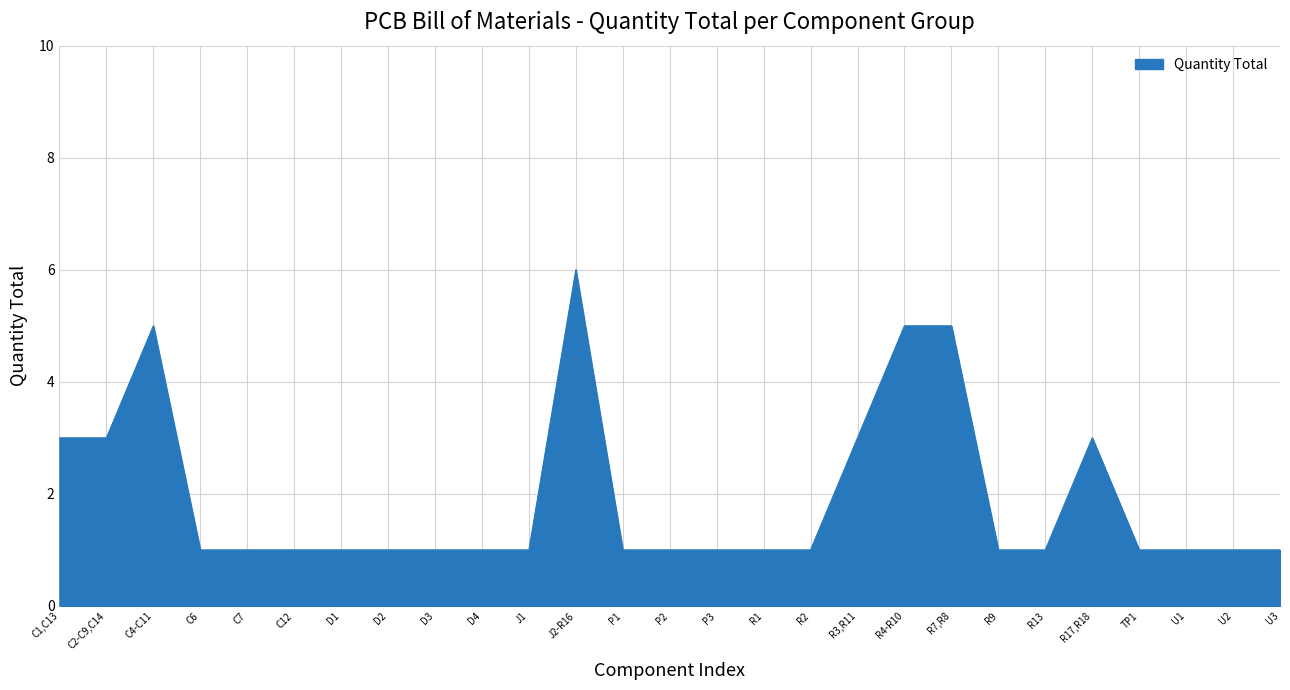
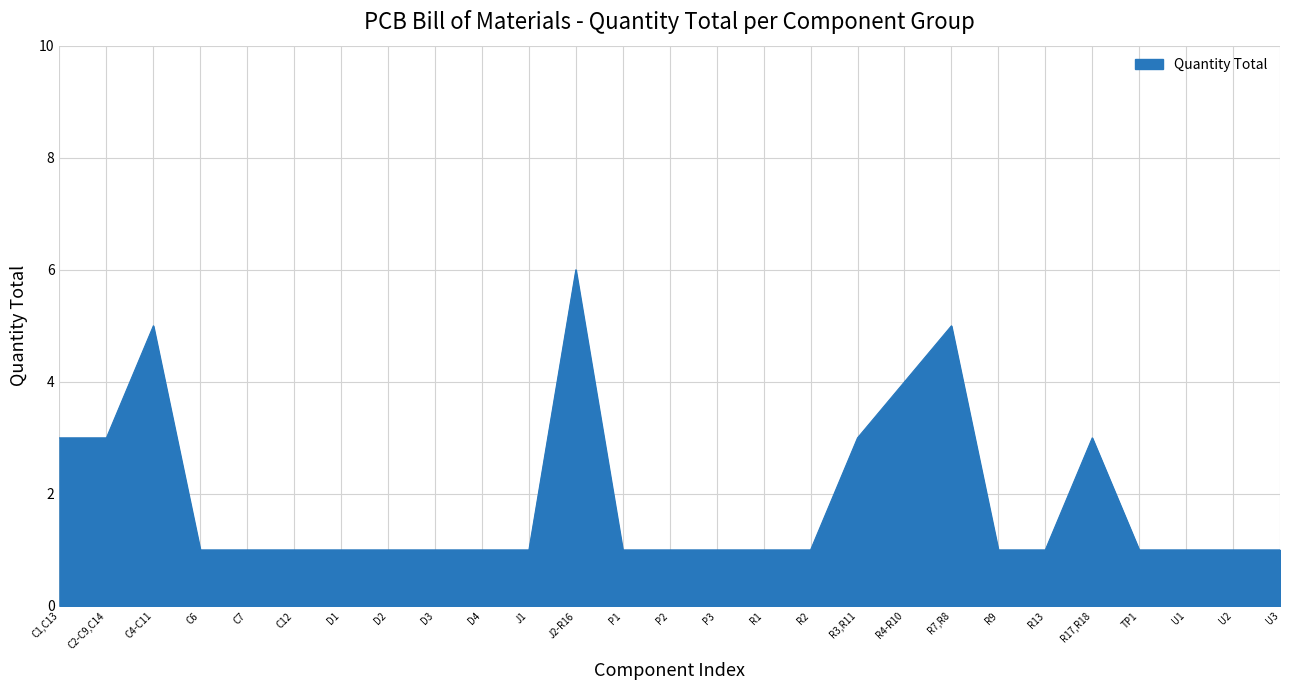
R4-R10: 5 -> 4
